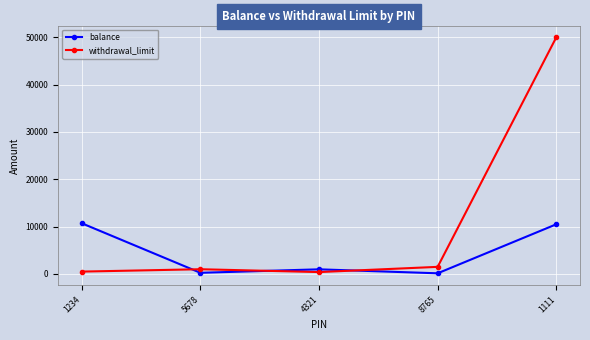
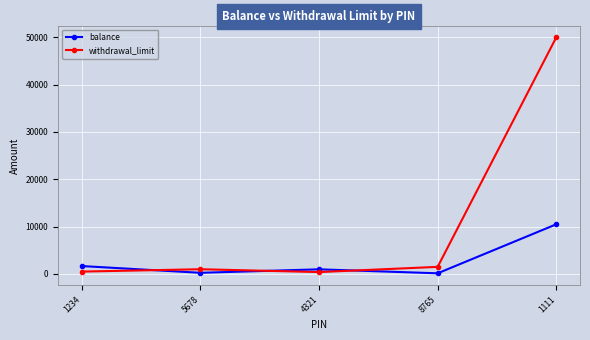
balance, 1234: 11000 -> 2000
